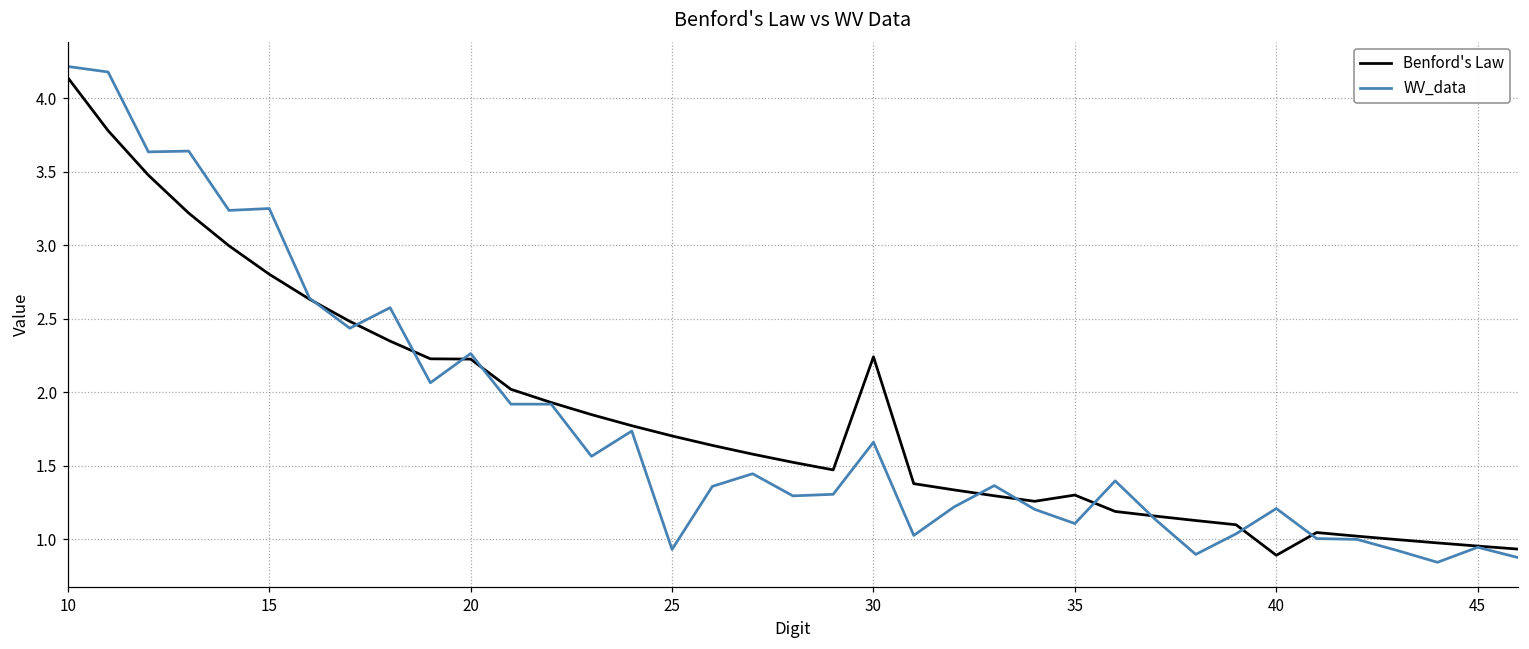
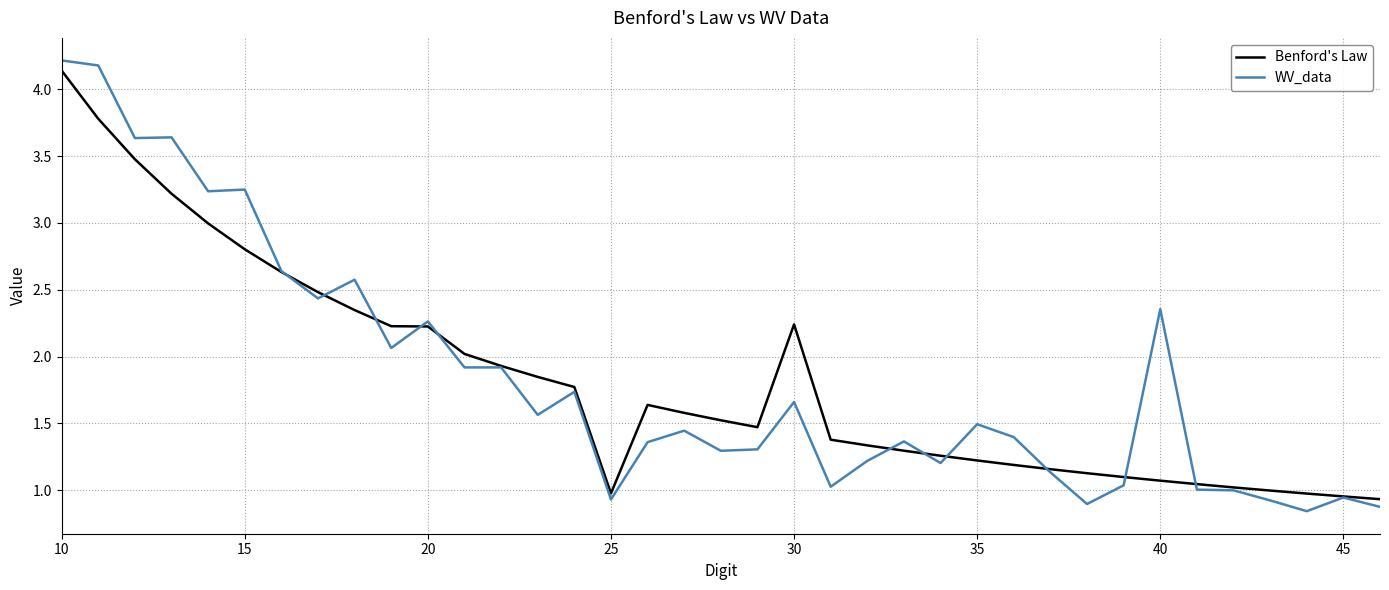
Benford's Law, 25: 1.70 -> 0.98
Benford's Law, 35: 1.30 -> 1.22
WV_data, 35: 1.11 -> 1.49
Benford's Law, 40: 0.89 -> 1.07
WV_data, 40: 1.21 -> 2.35
